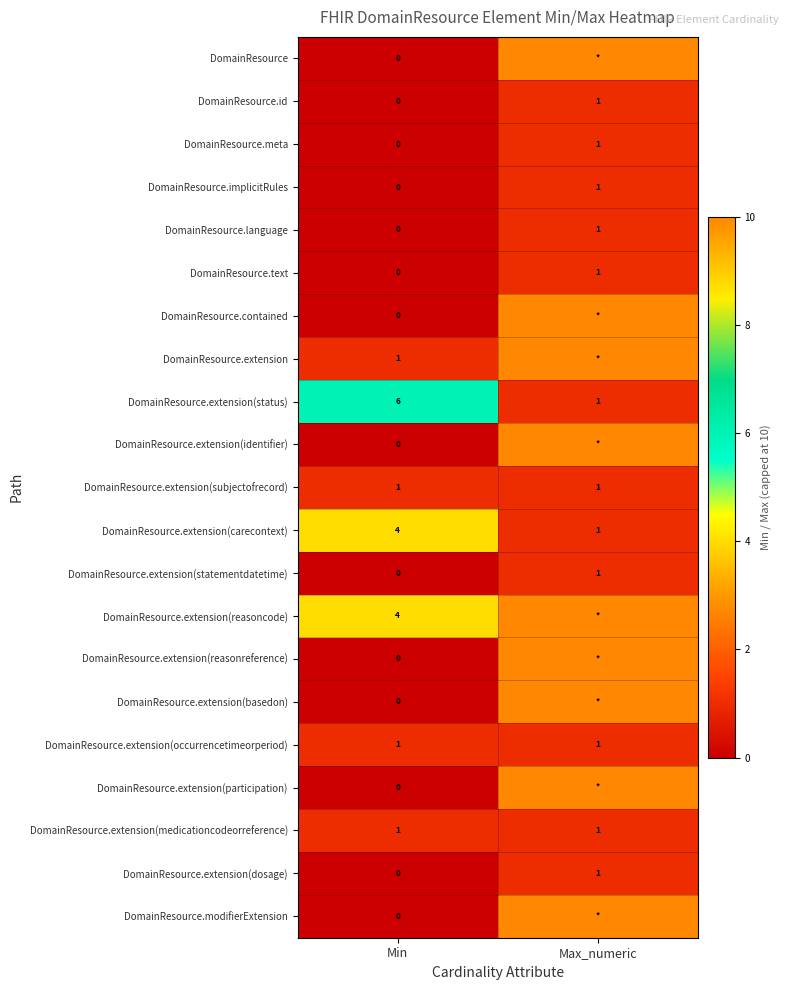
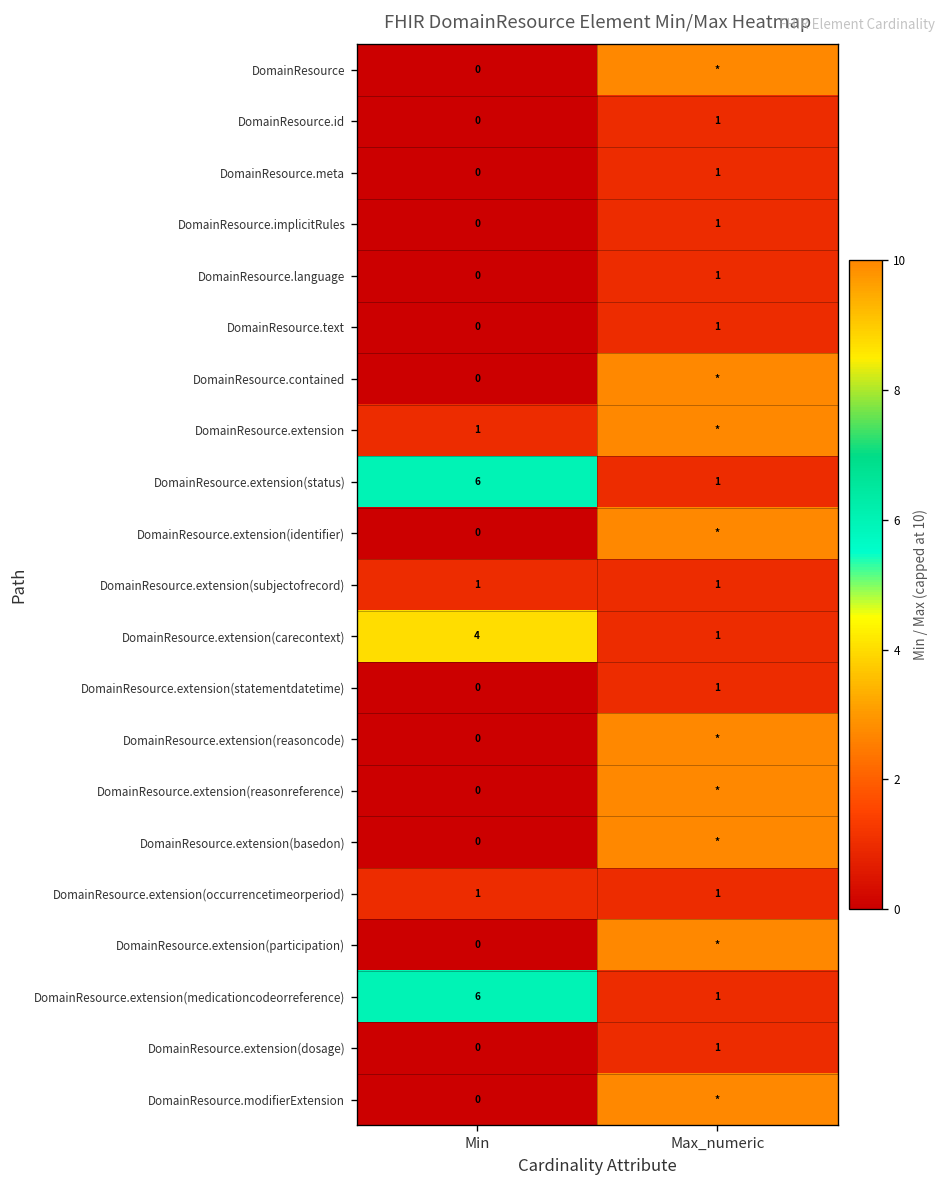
DomainResource.extension(reasoncode), Min: 4 -> 0
DomainResource.extension(medicationcodeorreference), Min: 1 -> 6
